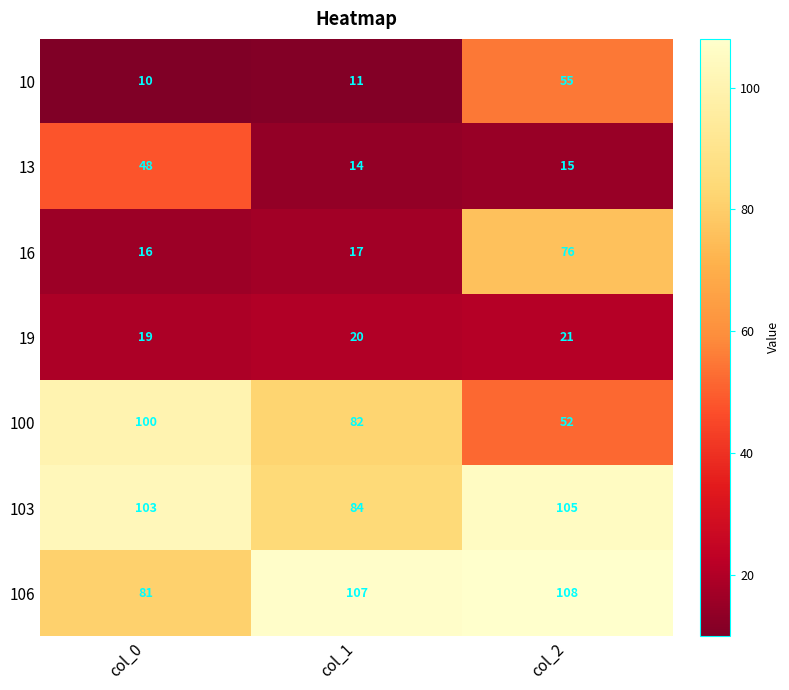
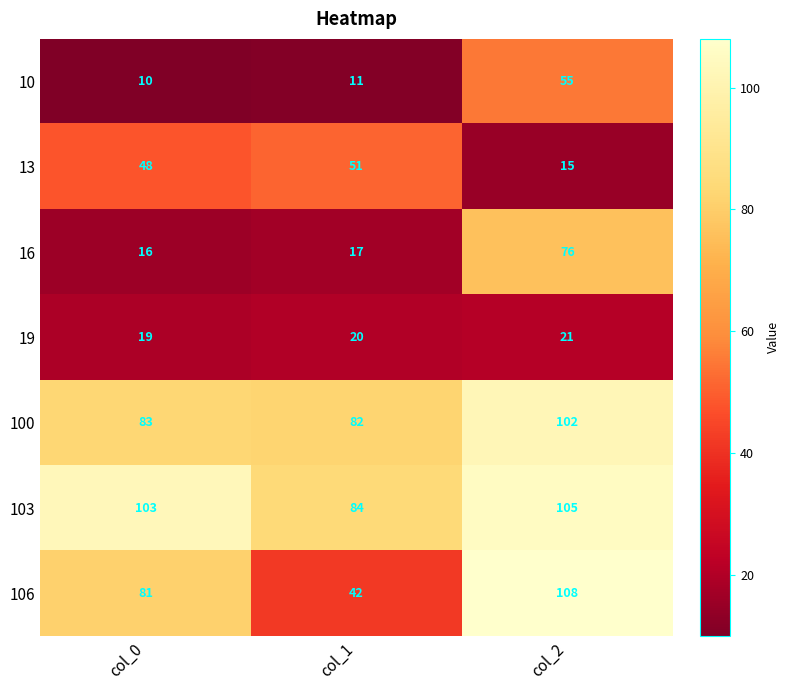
13, col_1: 14 -> 51
100, col_0: 100 -> 83
100, col_2: 52 -> 102
106, col_1: 107 -> 42
